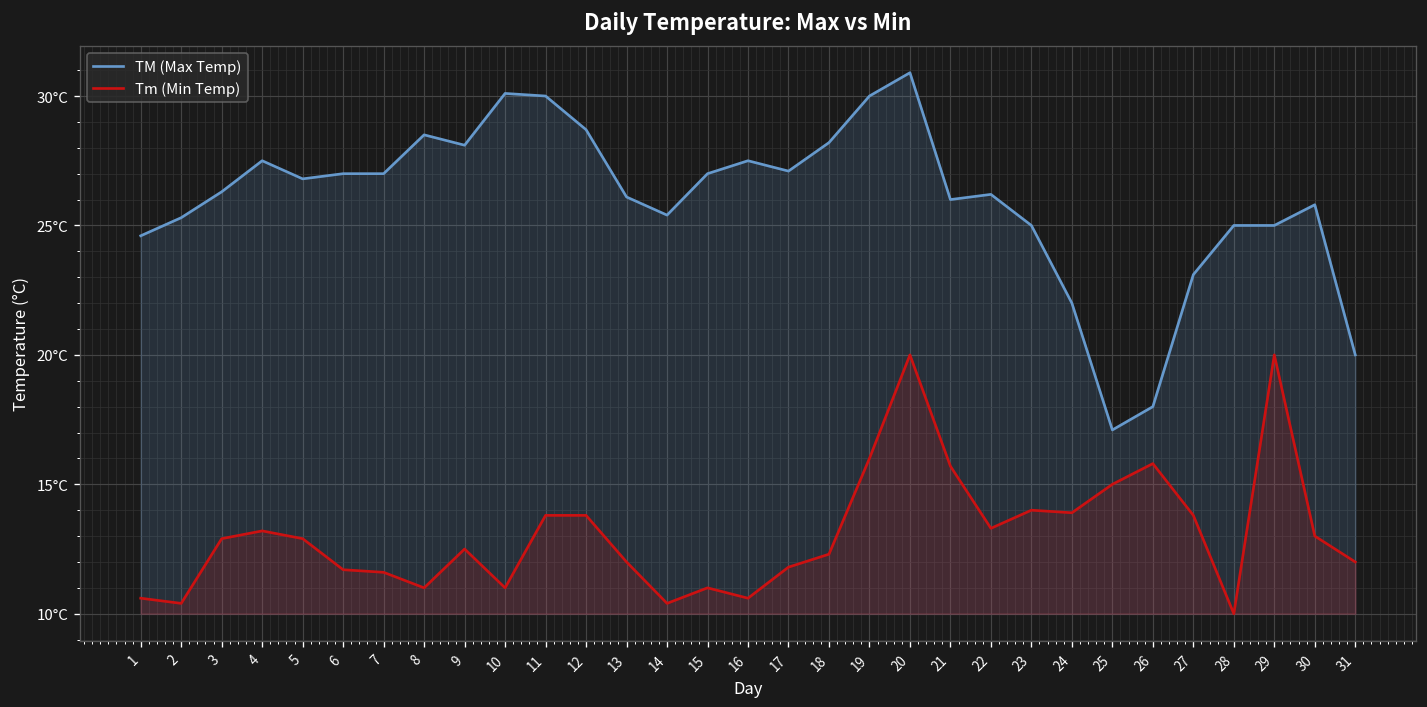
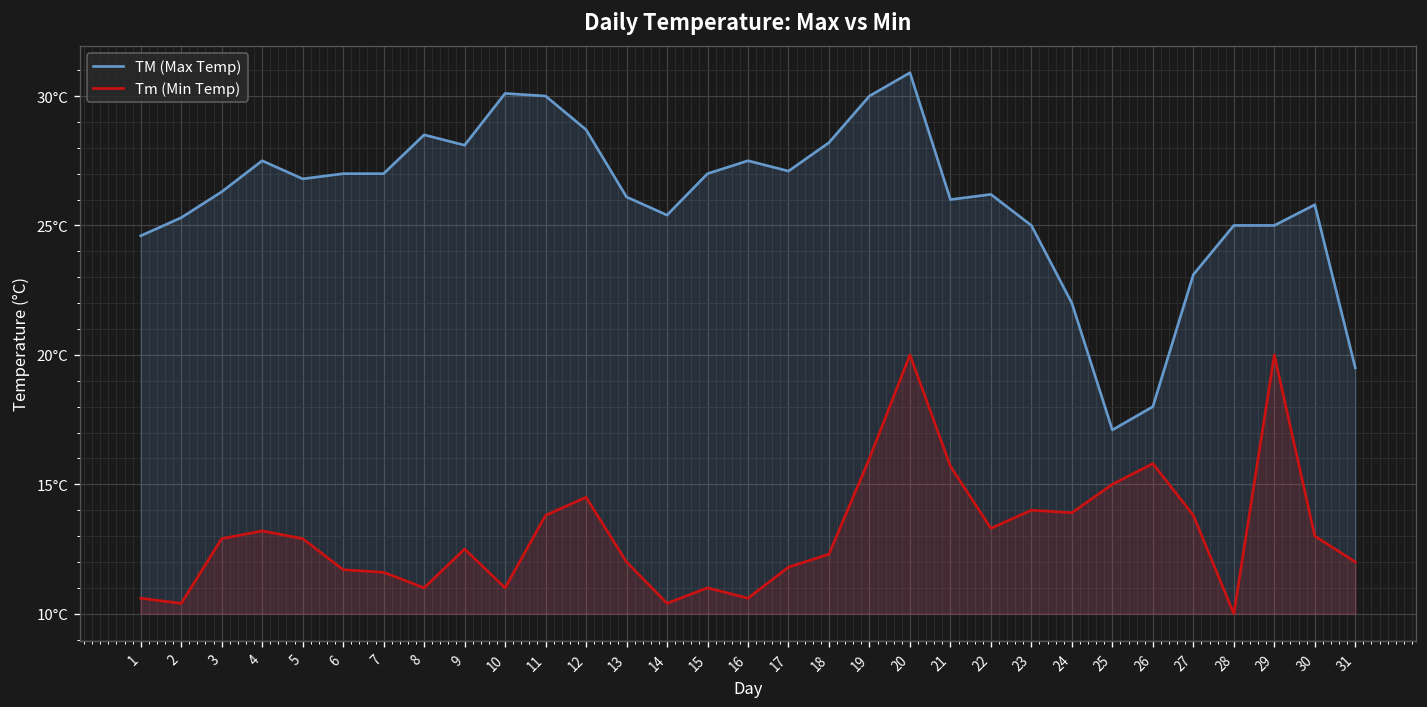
Tm (Min Temp), 12: 13.8°C -> 14.5°C
TM (Max Temp), 31: 20.0°C -> 19.5°C
